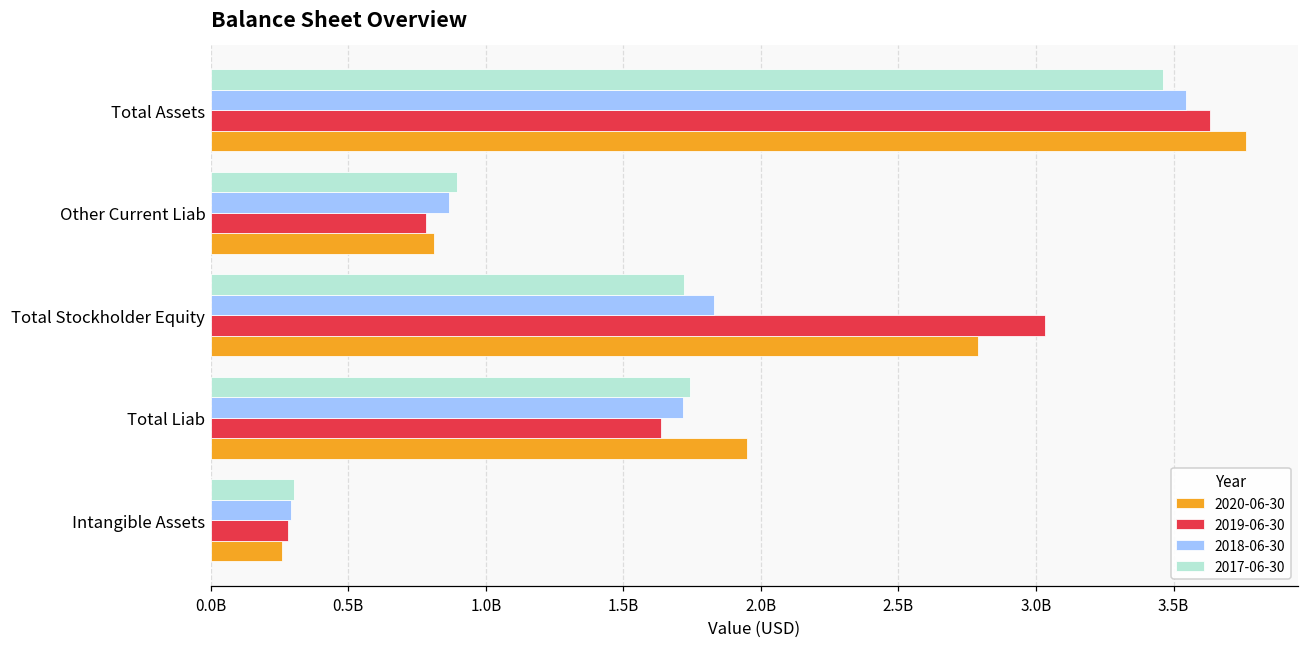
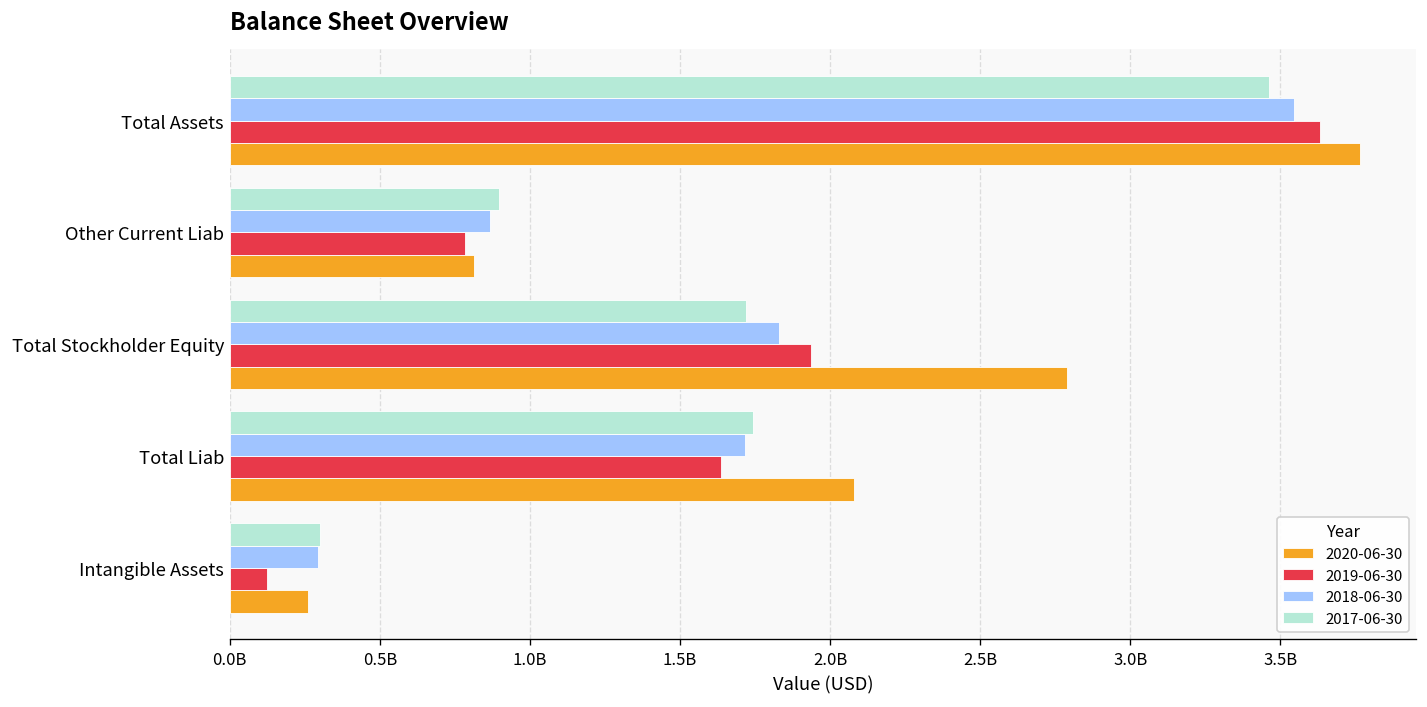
2019-06-30, Total Stockholder Equity: 3030000000 -> 1940000000
2020-06-30, Total Liab: 1950000000 -> 2080000000
2019-06-30, Intangible Assets: 280000000 -> 120000000
